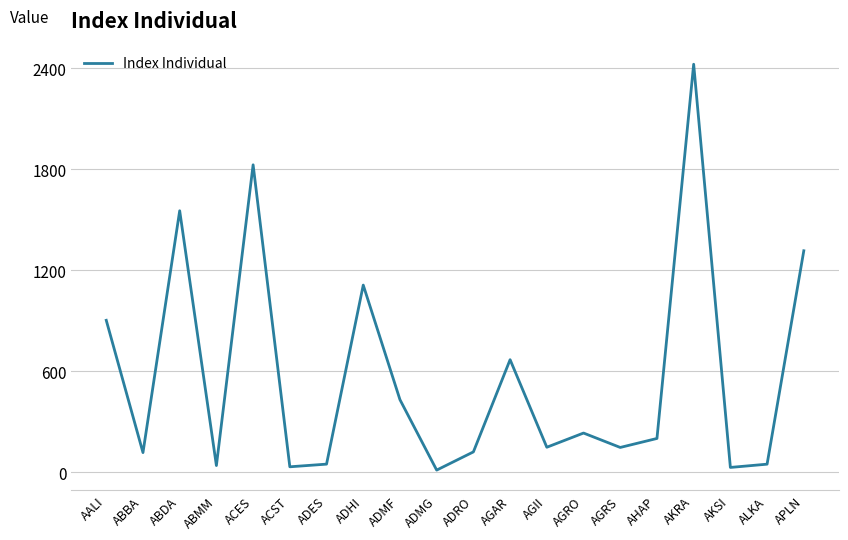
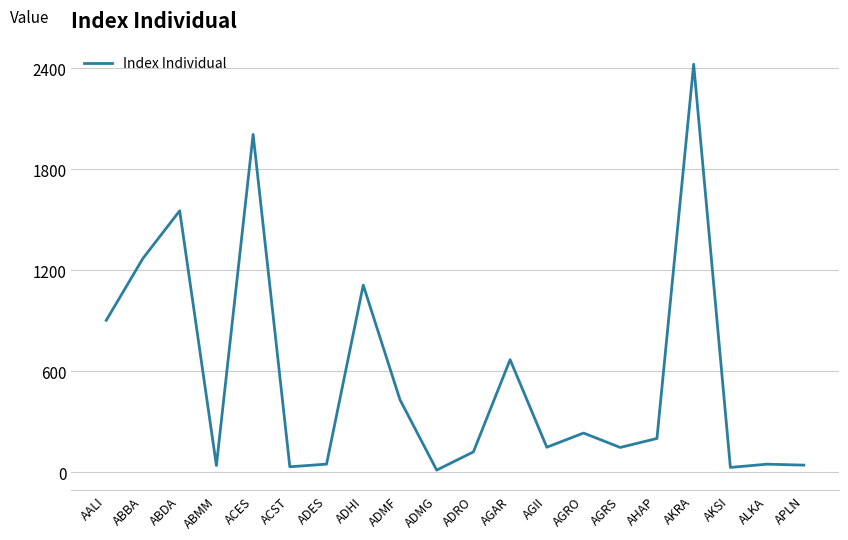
ABBA: 120 -> 1270
ACES: 1830 -> 2010
APLN: 1310 -> 40
